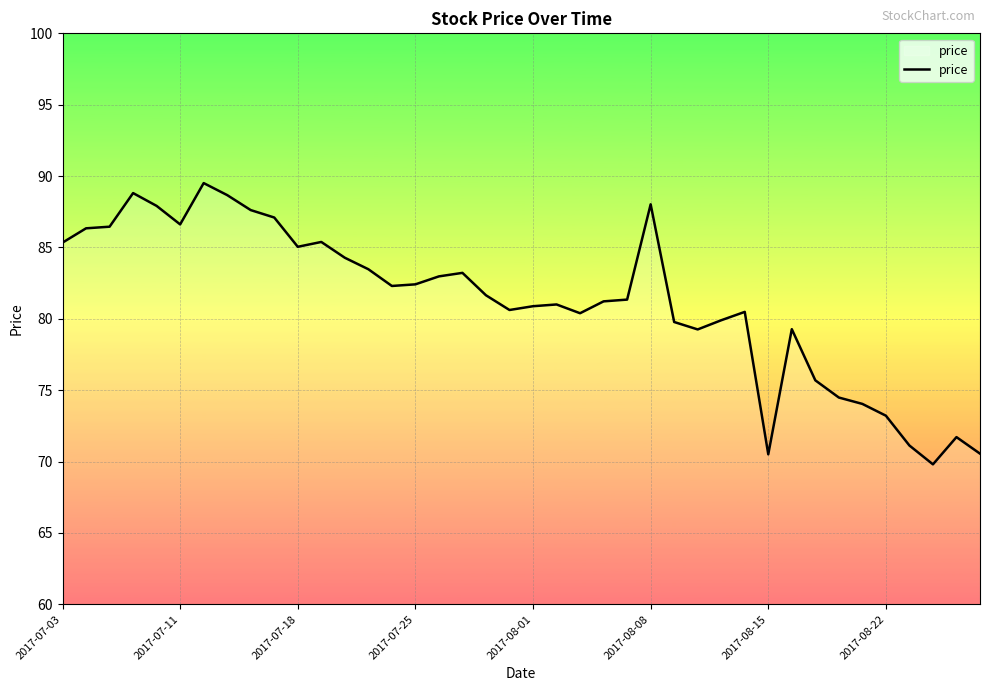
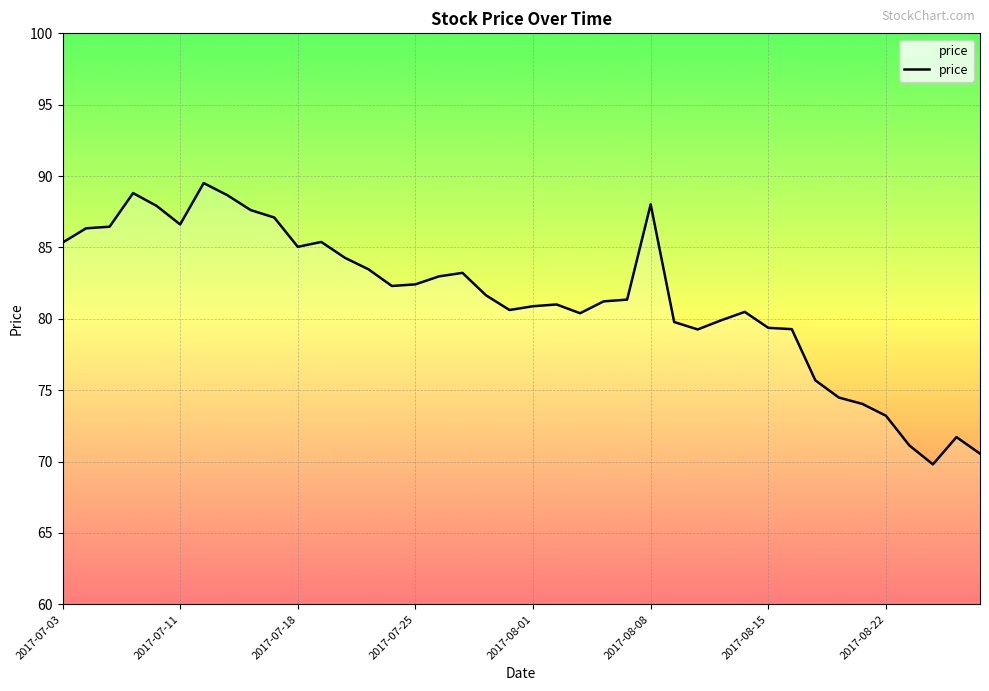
2017-08-15: 70.5 -> 79.4
